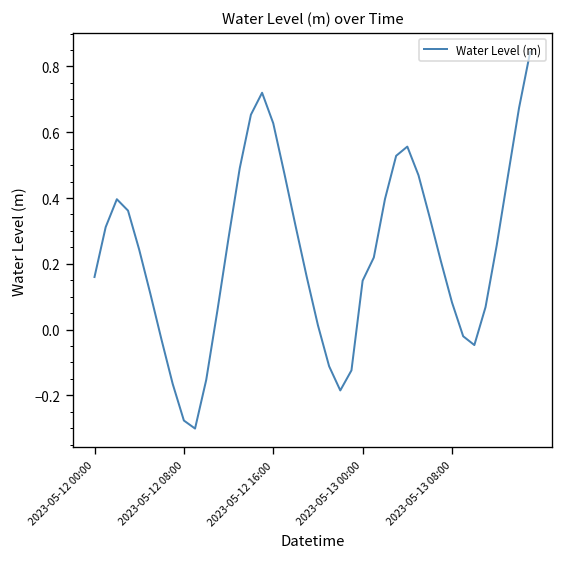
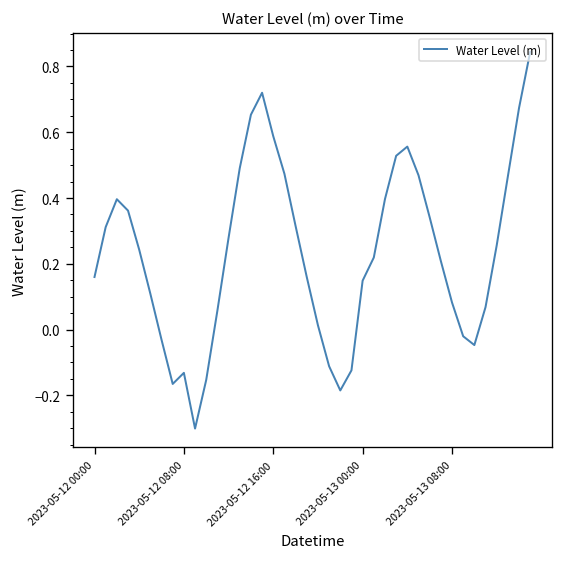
2023-05-12 08:00: -0.28 -> -0.13
2023-05-12 16:00: 0.63 -> 0.59
